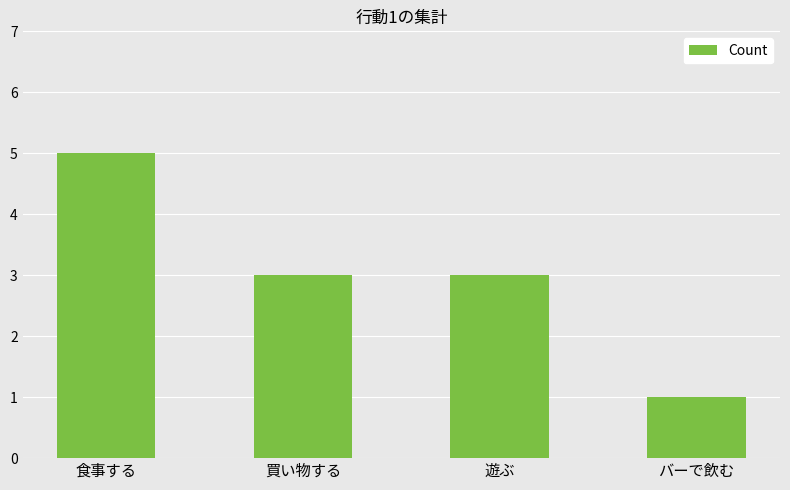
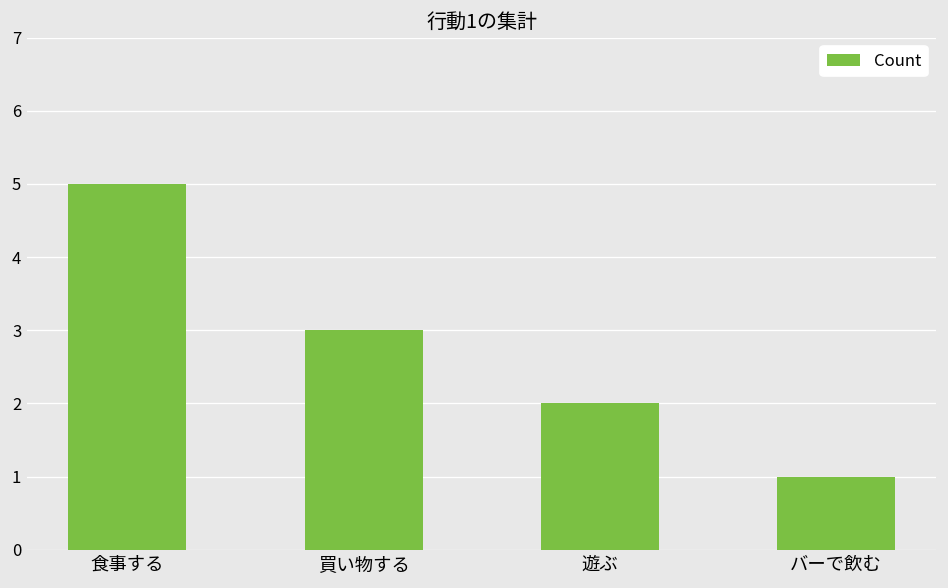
遊ぶ: 3 -> 2
